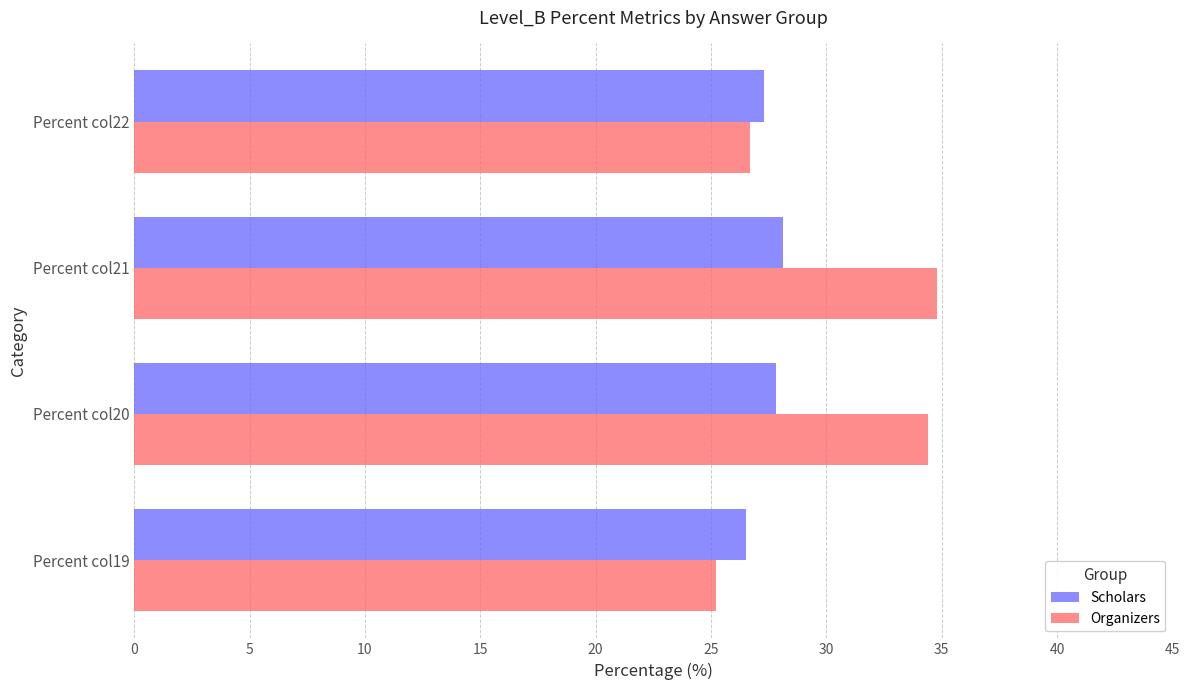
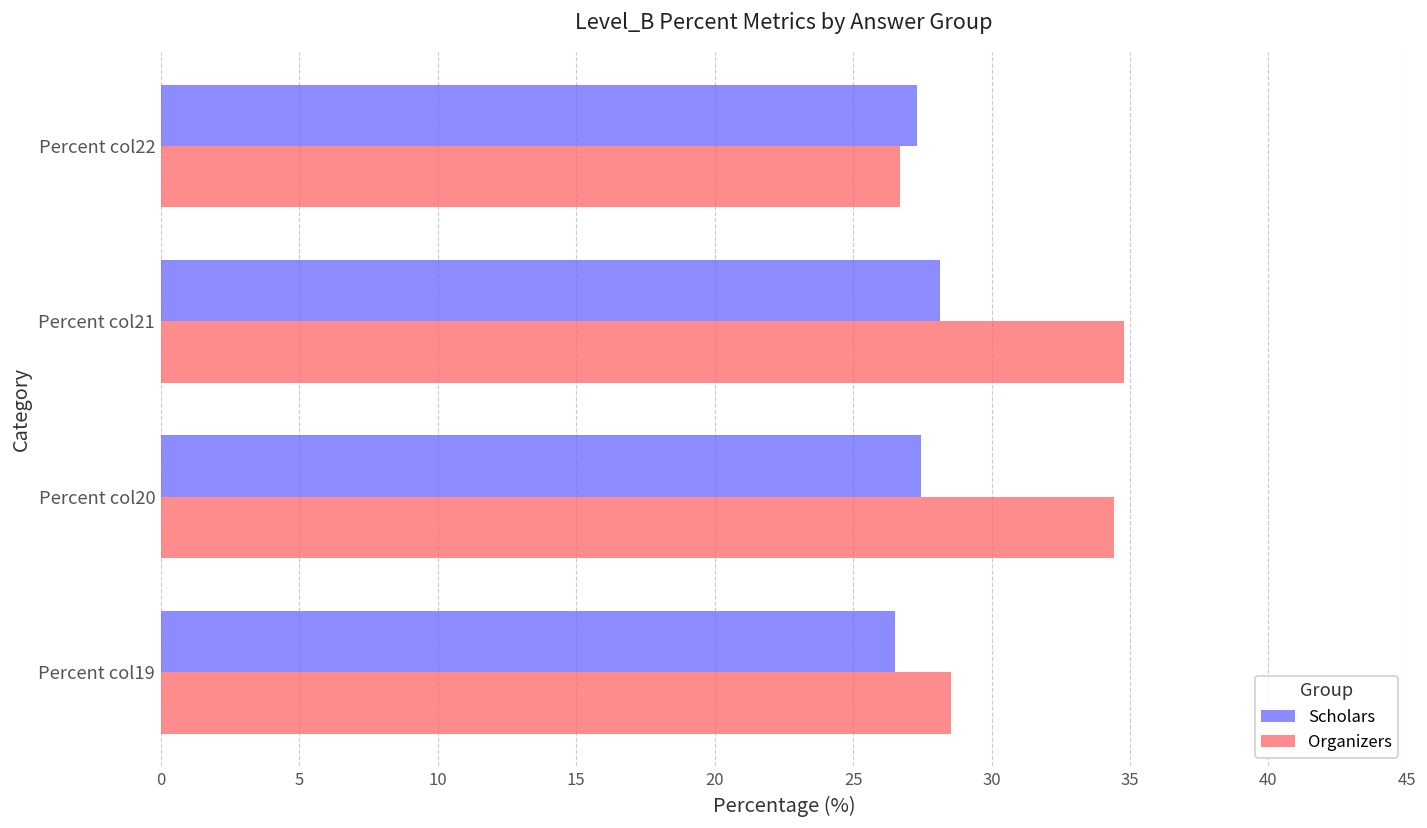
Scholars, Percent col20: 27.8 -> 27.5
Organizers, Percent col19: 25.2 -> 28.6
